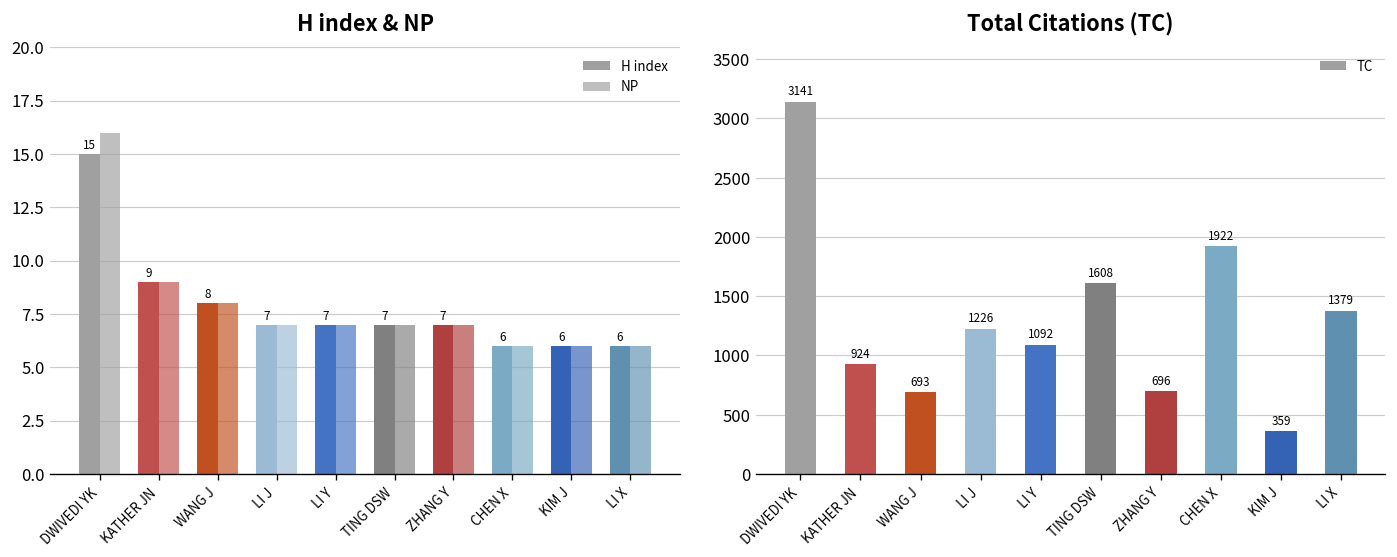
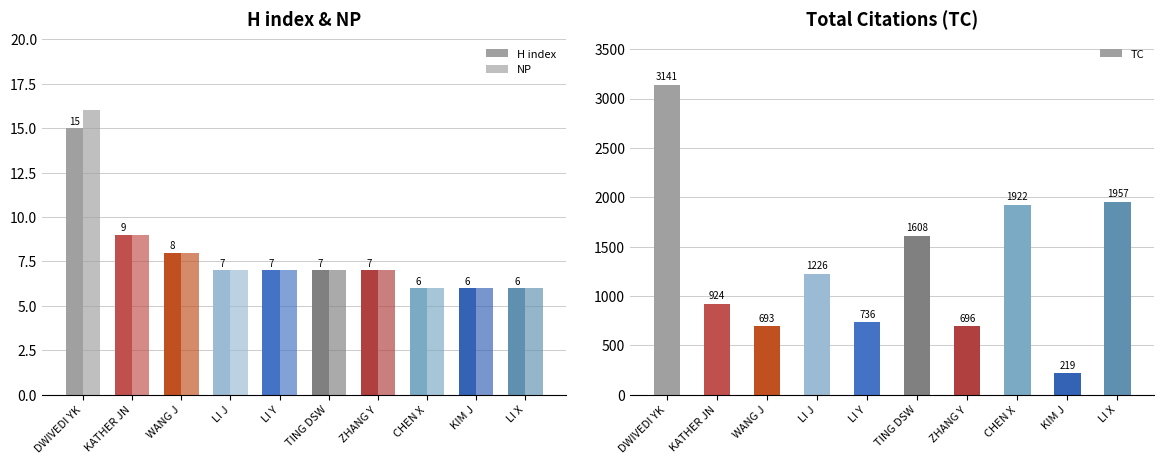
Total Citations (TC), LI Y: 1092 -> 736
Total Citations (TC), KIM J: 359 -> 219
Total Citations (TC), LI X: 1379 -> 1957
